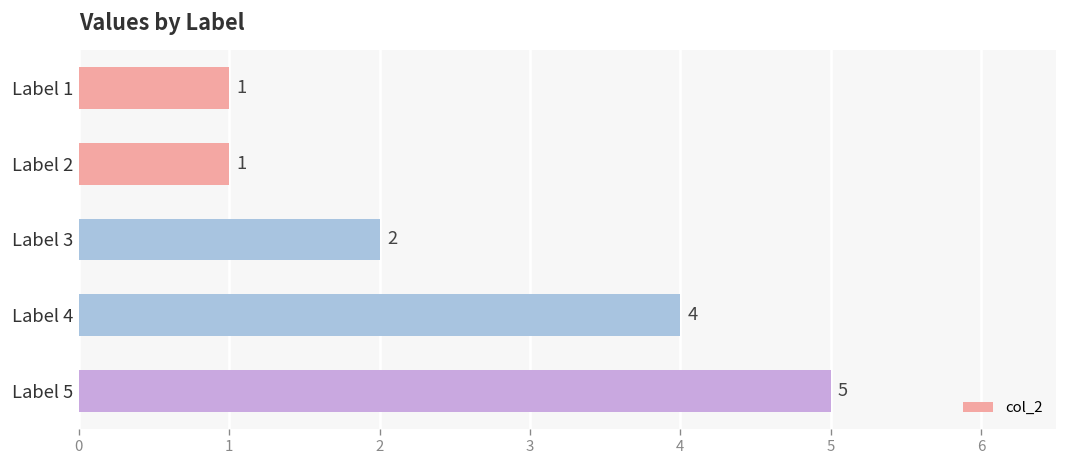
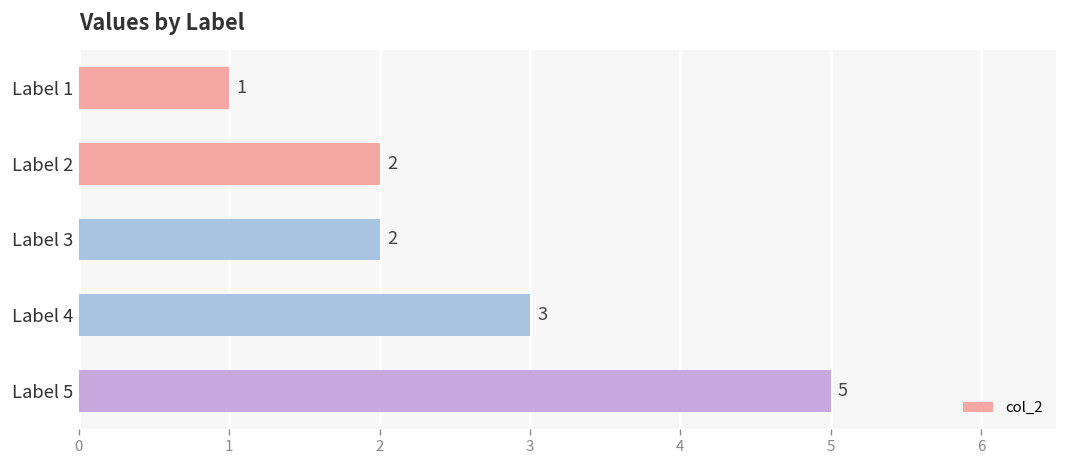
Label 2: 1 -> 2
Label 4: 4 -> 3
